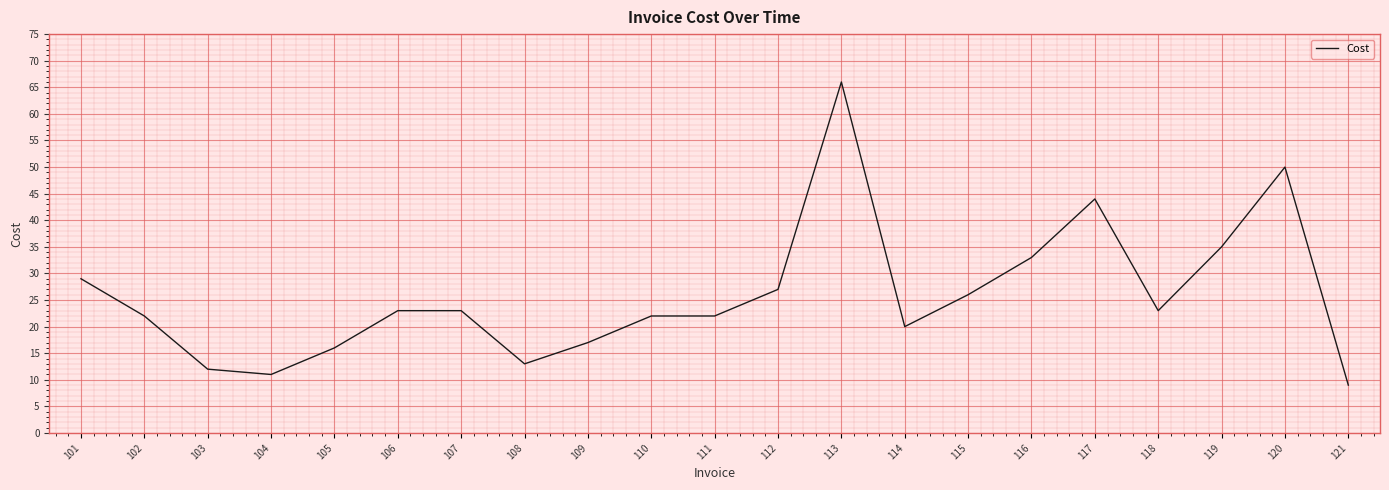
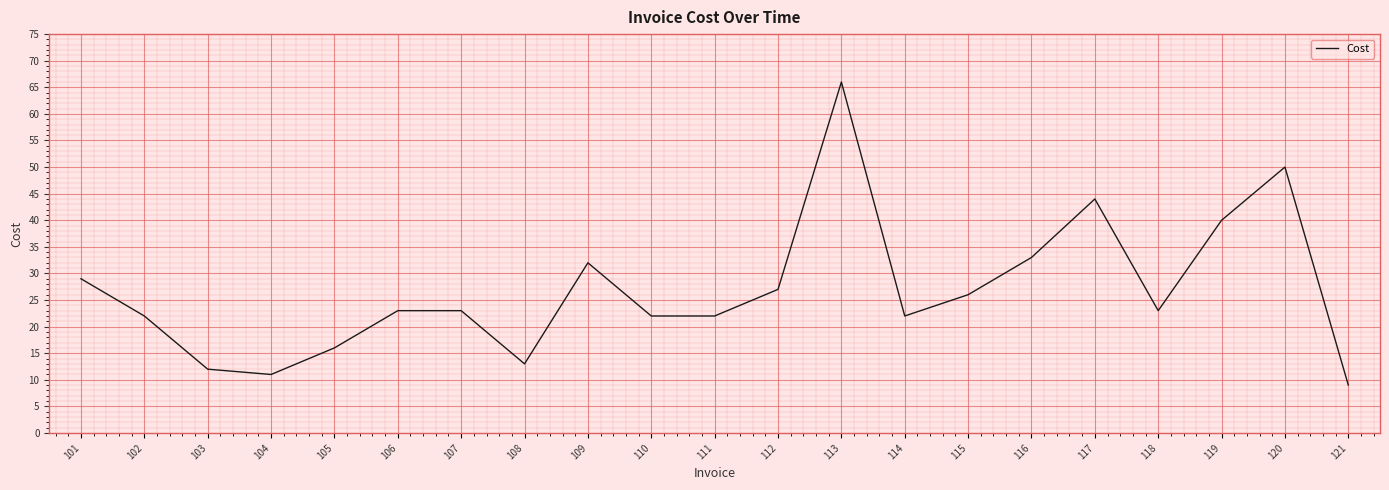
109: 17 -> 32
114: 20 -> 22
119: 35 -> 40
